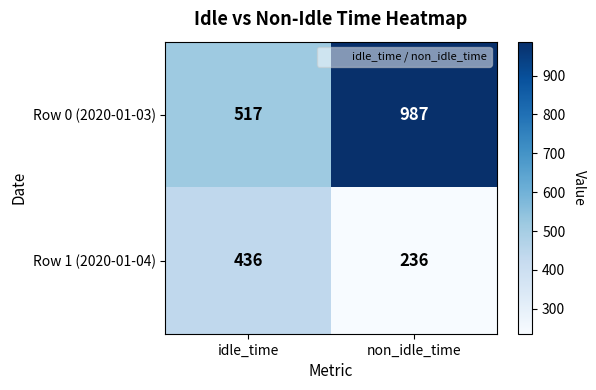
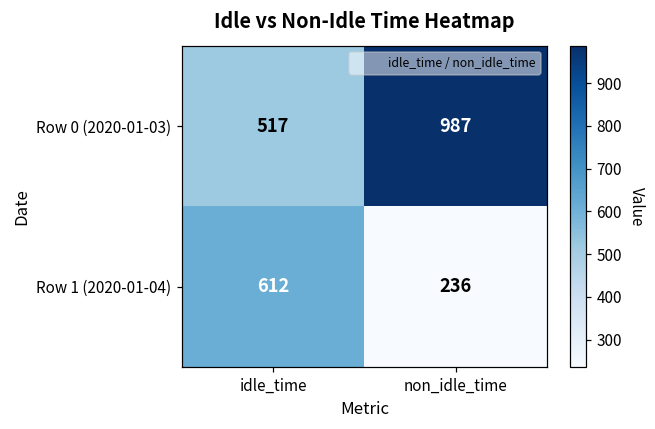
Row 1 (2020-01-04), idle_time: 436 -> 612
